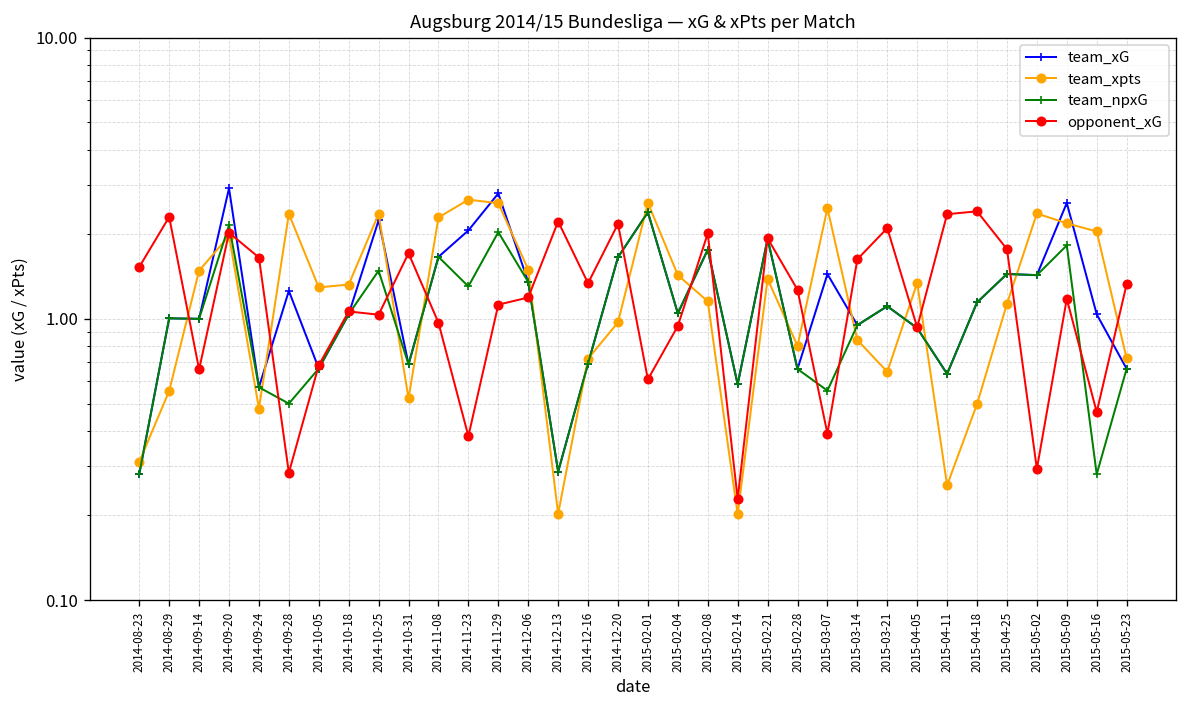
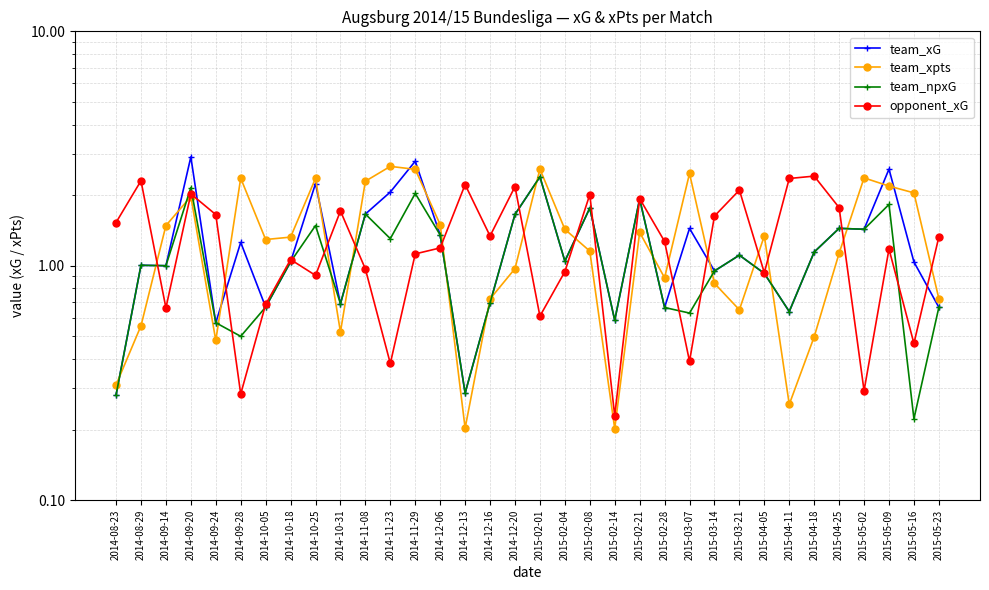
opponent_xG, 2014-10-25: 1.0 -> 0.91
team_xpts, 2015-02-28: 0.80 -> 0.89
team_npxG, 2015-03-07: 0.56 -> 0.63
team_npxG, 2015-05-16: 0.28 -> 0.22
